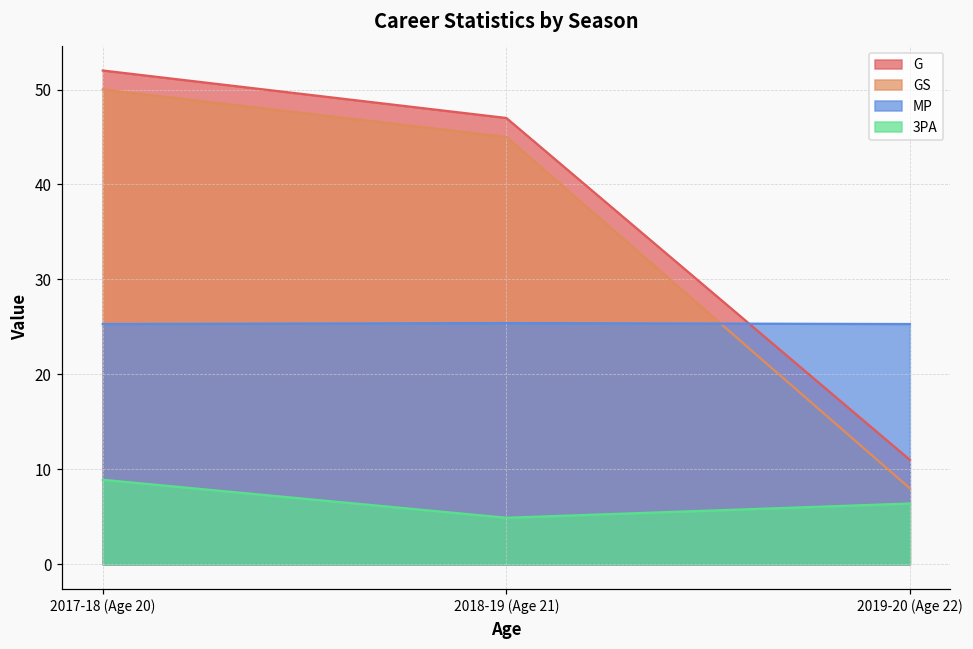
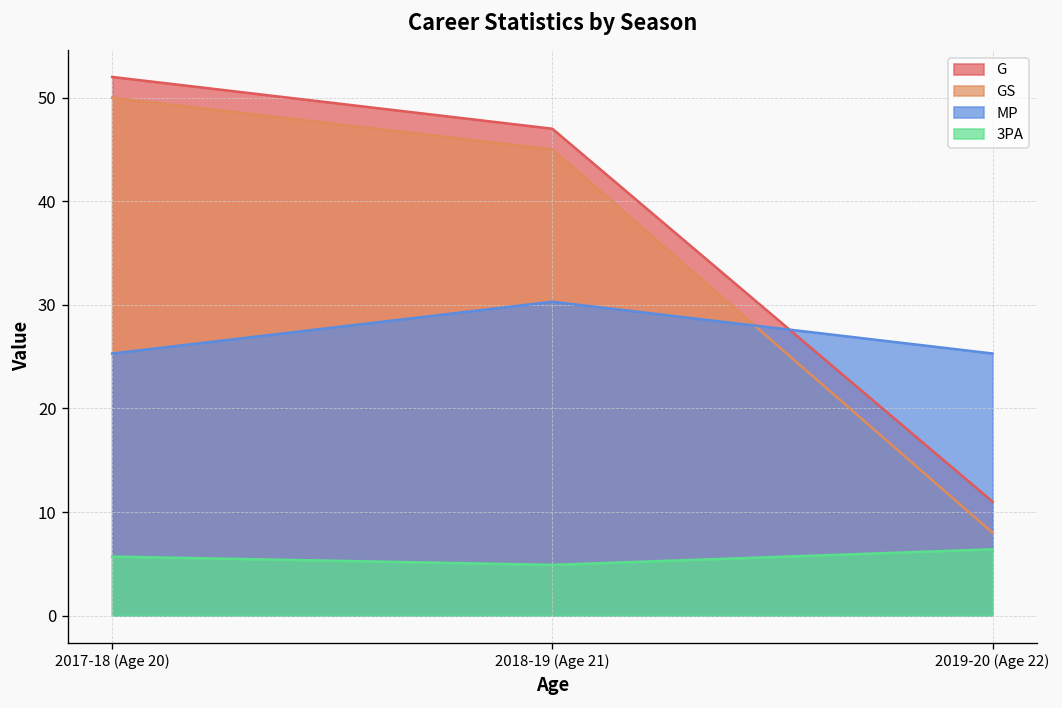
3PA, 2017-18 (Age 20): 9 -> 6
MP, 2018-19 (Age 21): 25 -> 30
